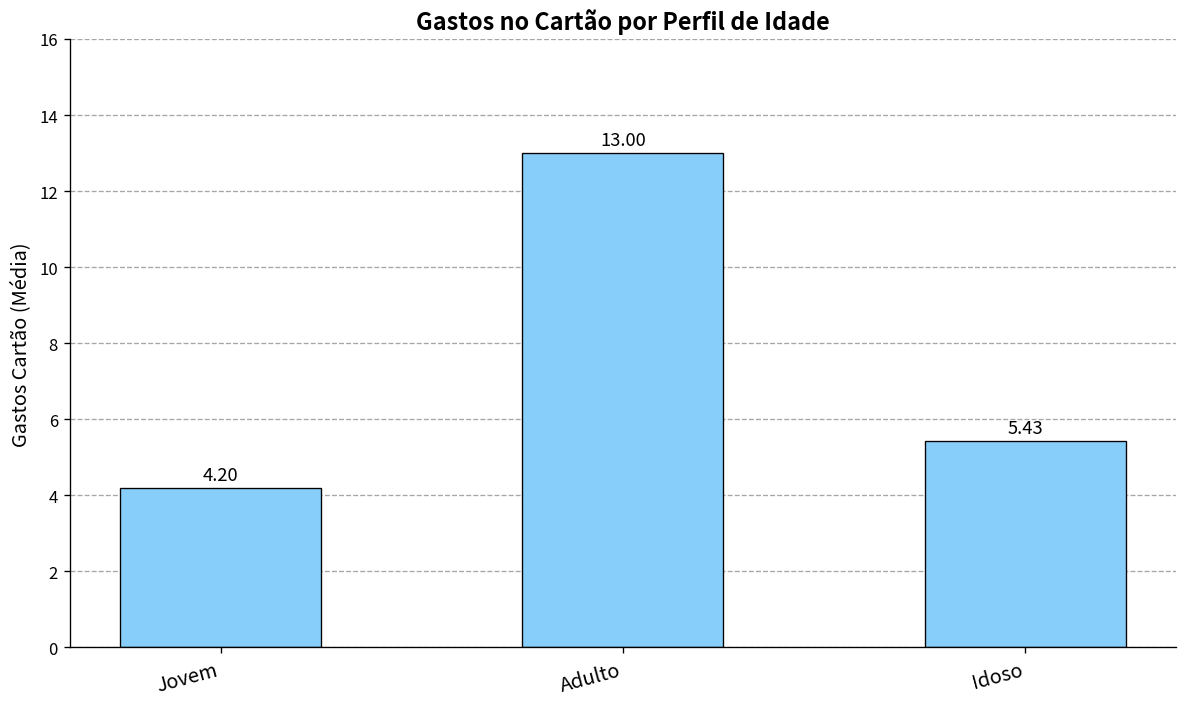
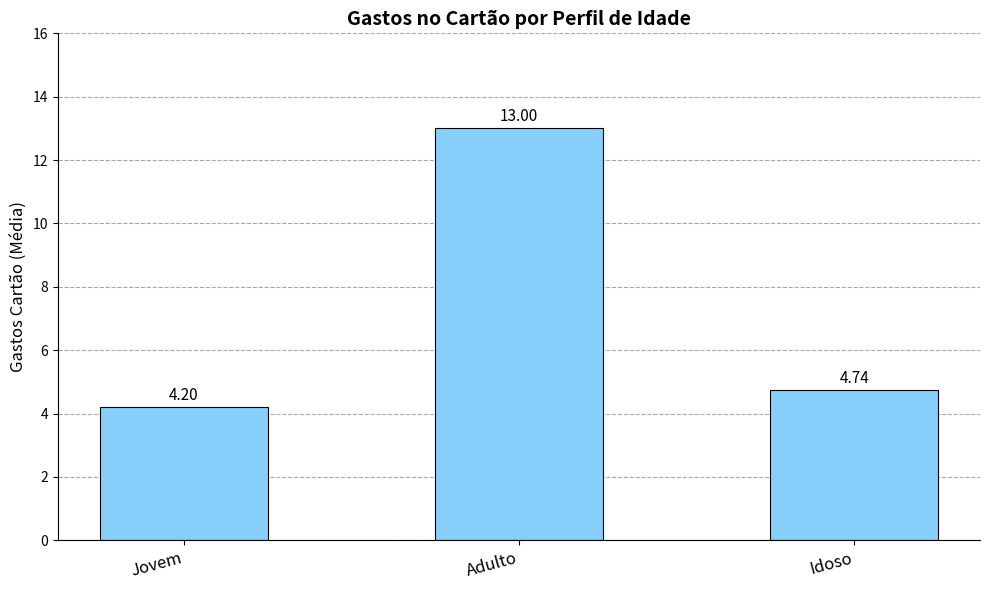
Idoso: 5.43 -> 4.74
